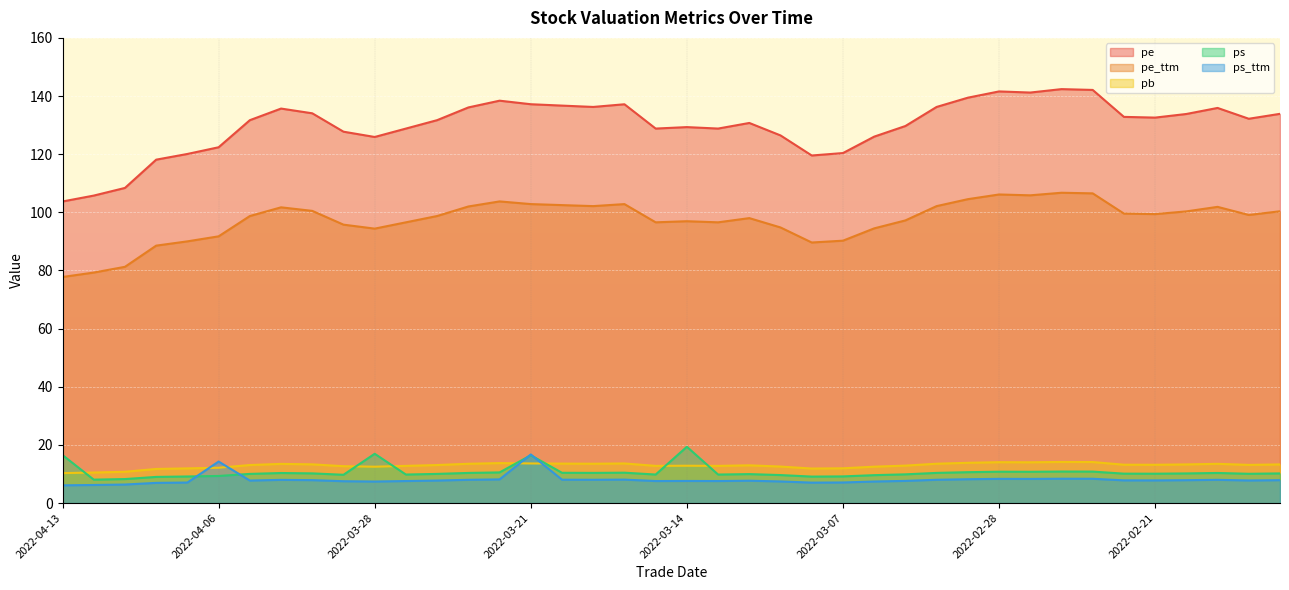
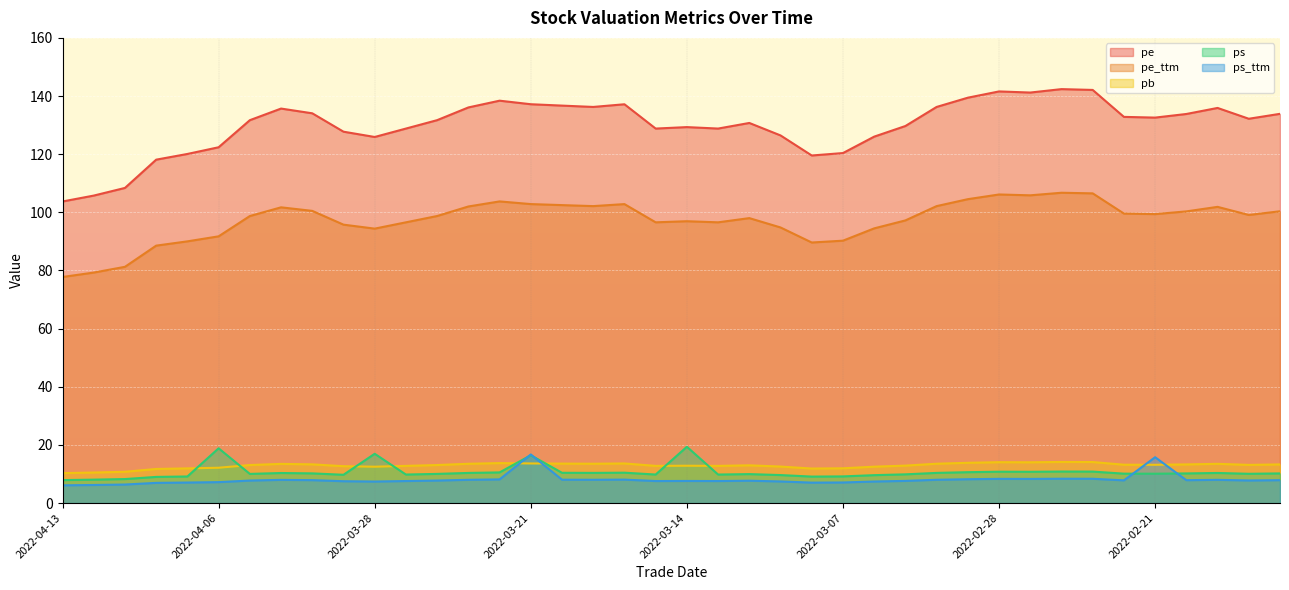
ps, 2022-04-13: 17 -> 8
ps, 2022-04-06: 9 -> 19
ps_ttm, 2022-04-06: 14 -> 7
ps_ttm, 2022-02-21: 8 -> 16
